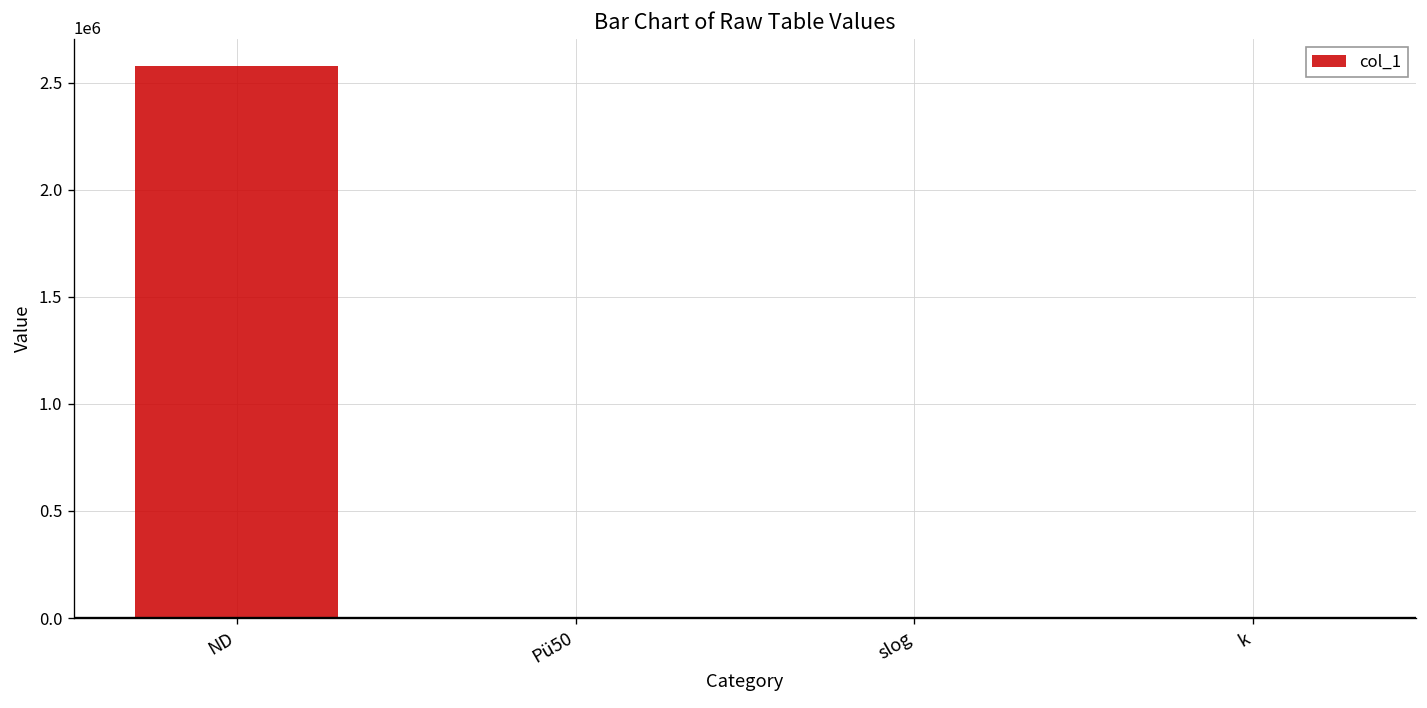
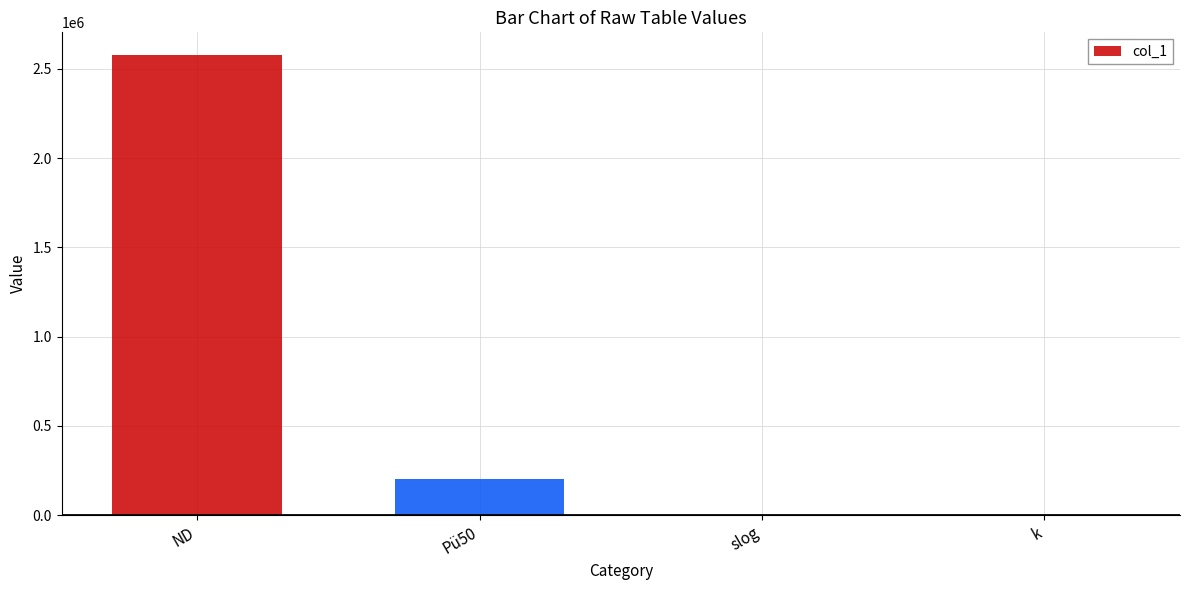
Pü50: 0 -> 200000
